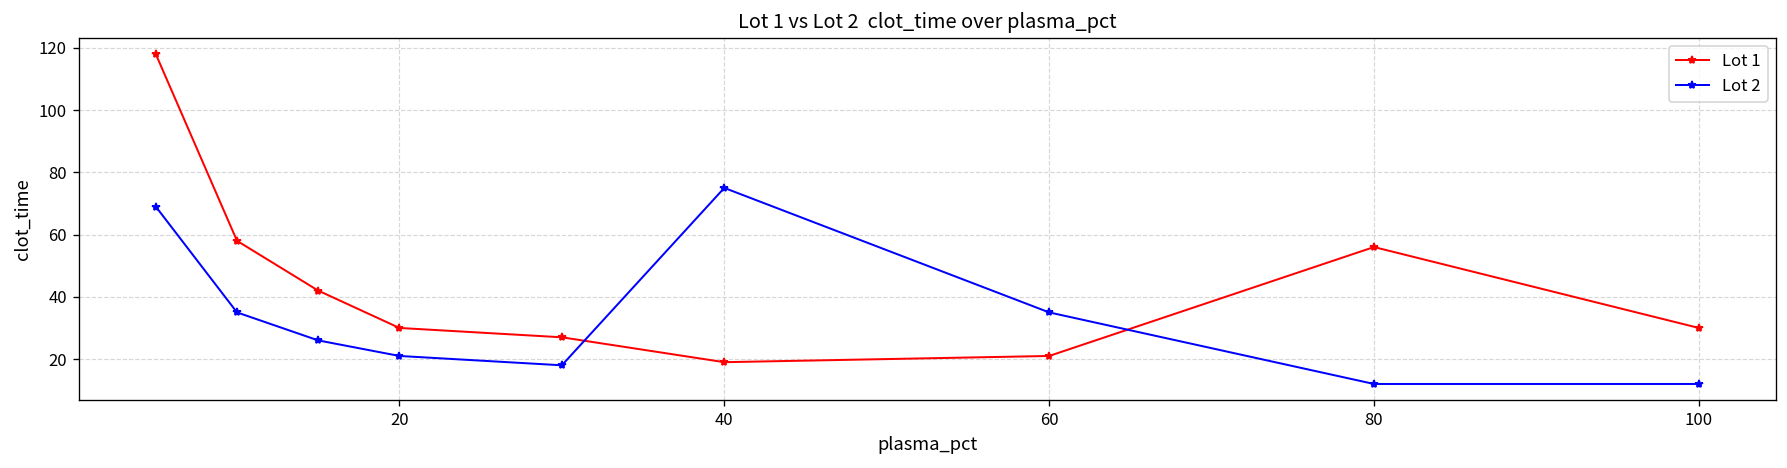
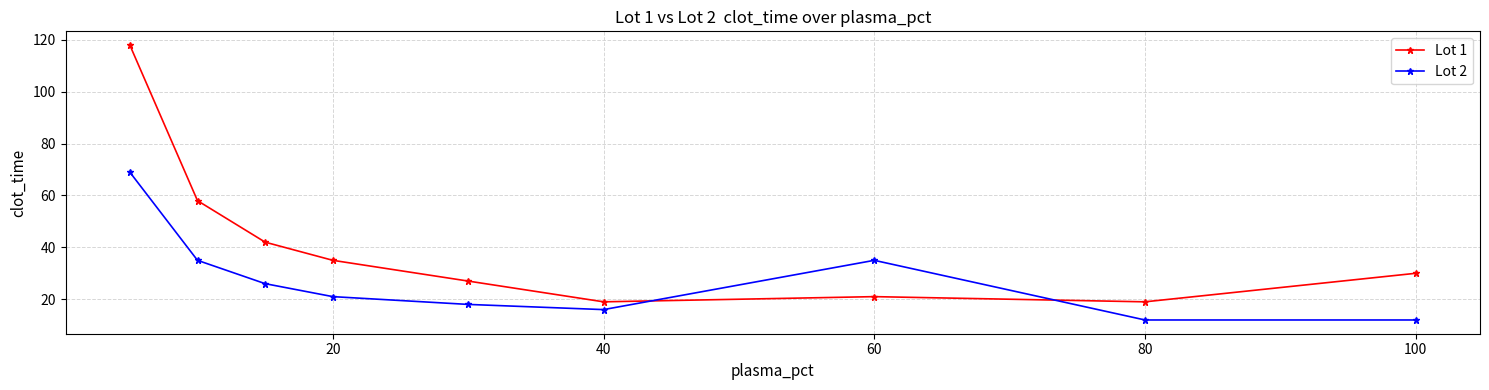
Lot 1, 20: 30 -> 35
Lot 2, 40: 75 -> 16
Lot 1, 80: 56 -> 19
